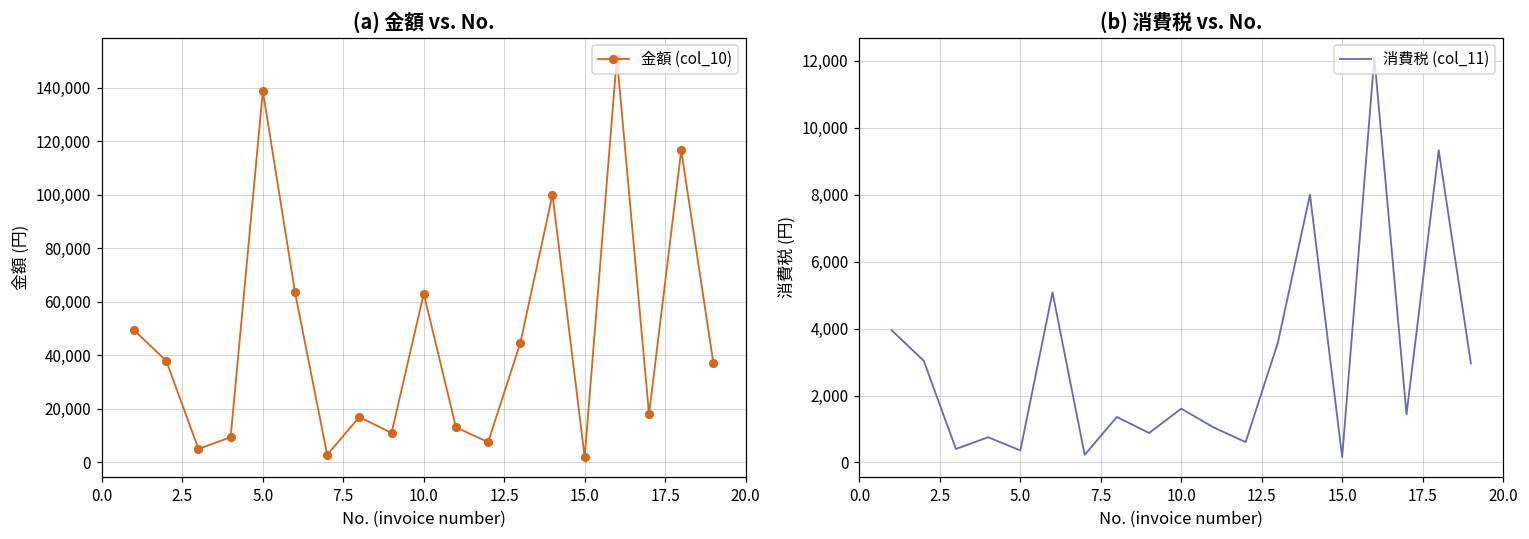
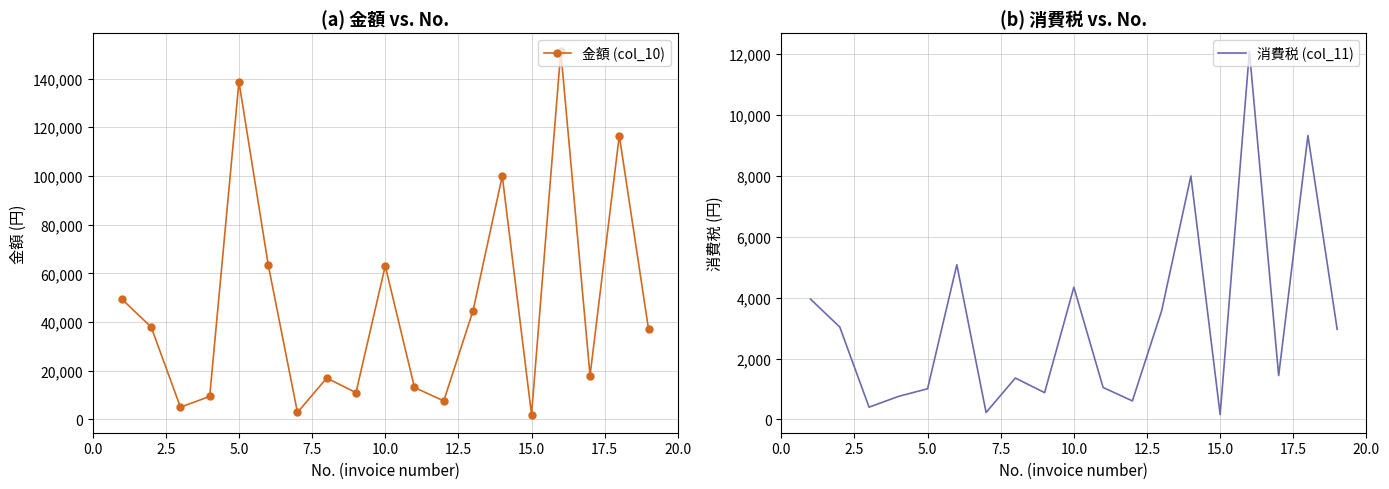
(b) 消費税 vs. No., 5.0: 400 -> 1,000
(b) 消費税 vs. No., 10.0: 1,600 -> 4,300
